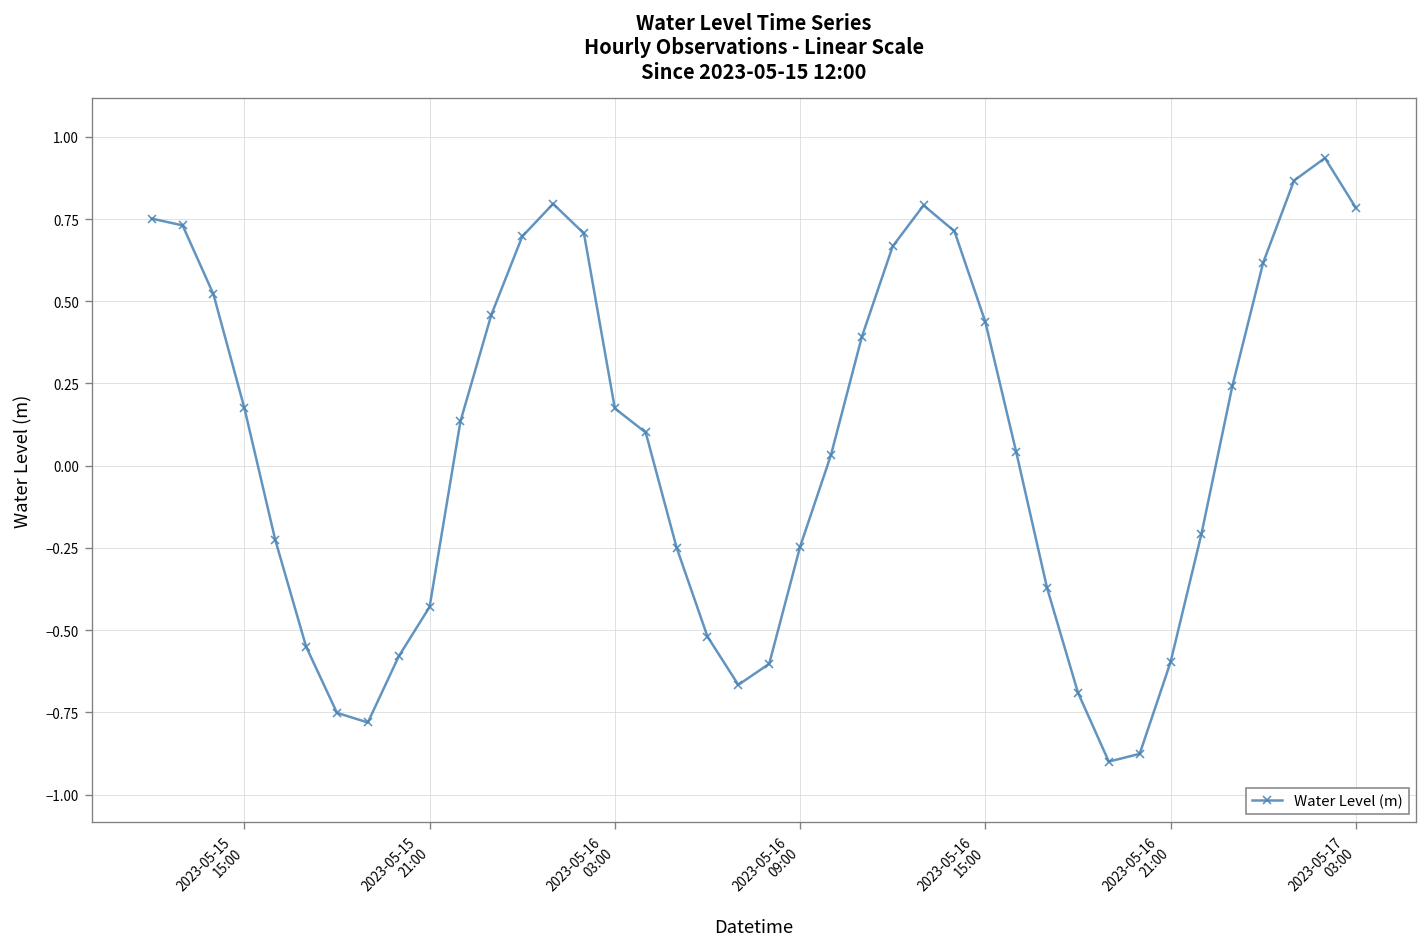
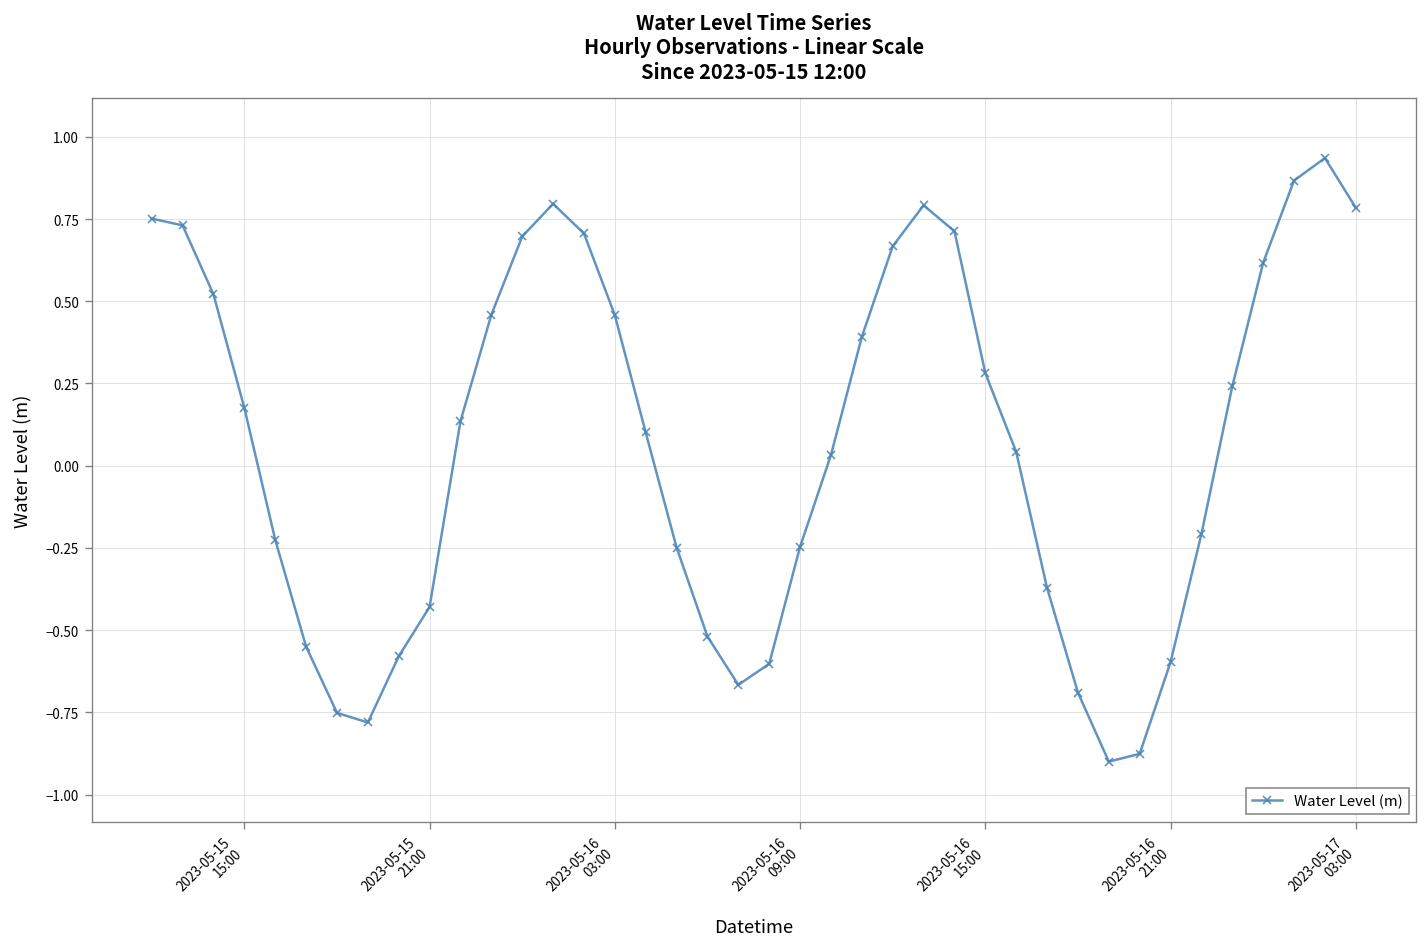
2023-05-16 03:00: 0.17 -> 0.46
2023-05-16 15:00: 0.44 -> 0.28
